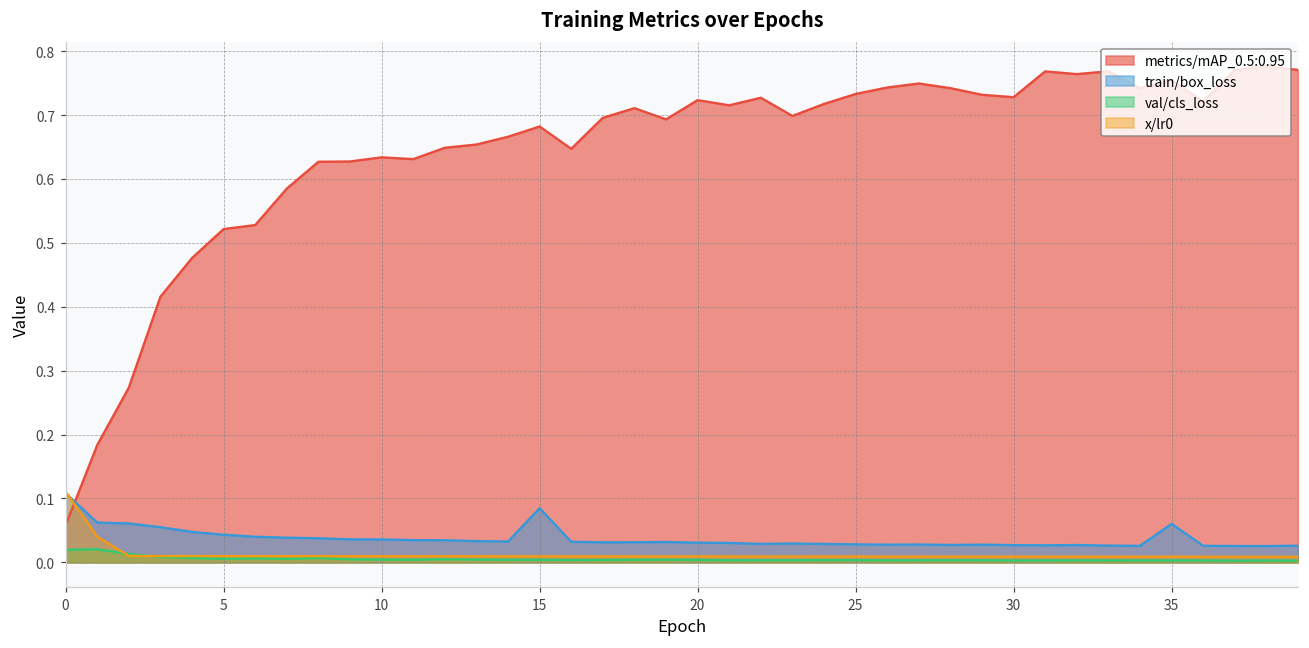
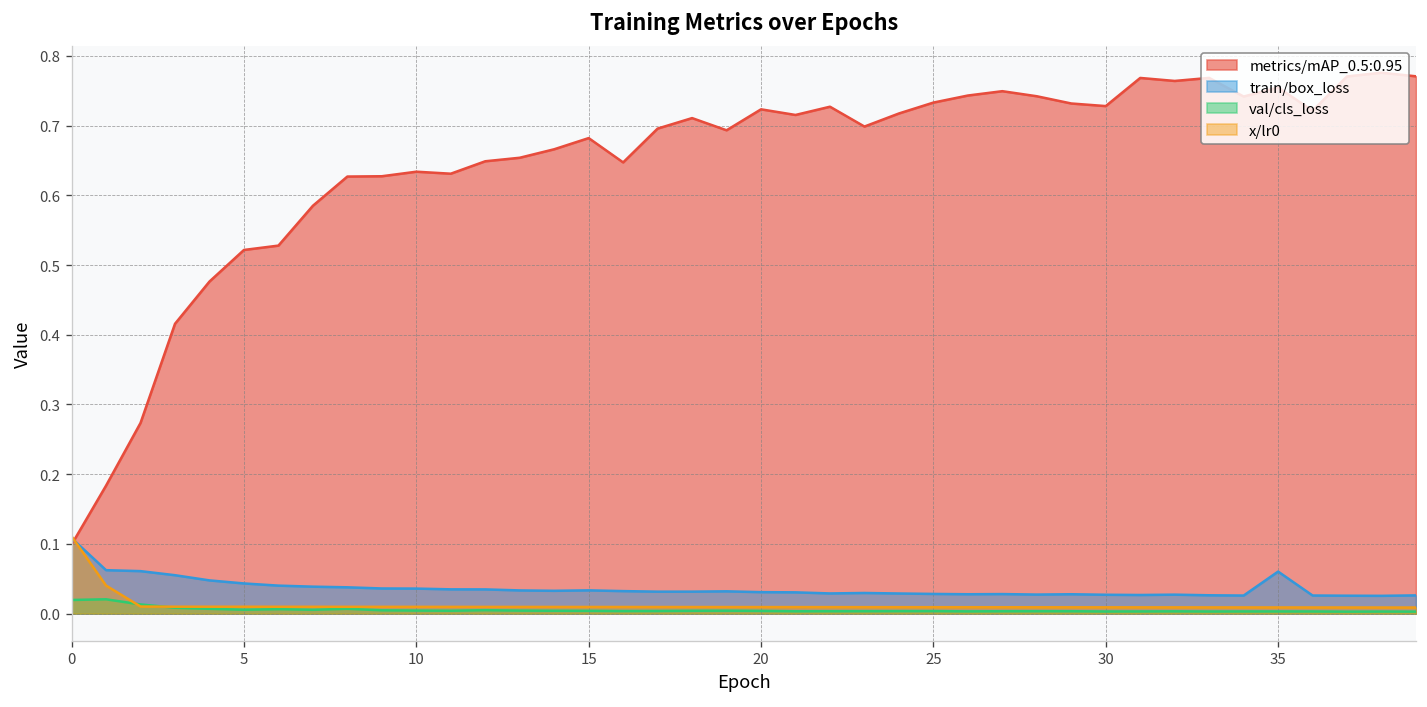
metrics/mAP_0.5:0.95, 0: 0.06 -> 0.10
train/box_loss, 15: 0.08 -> 0.03
